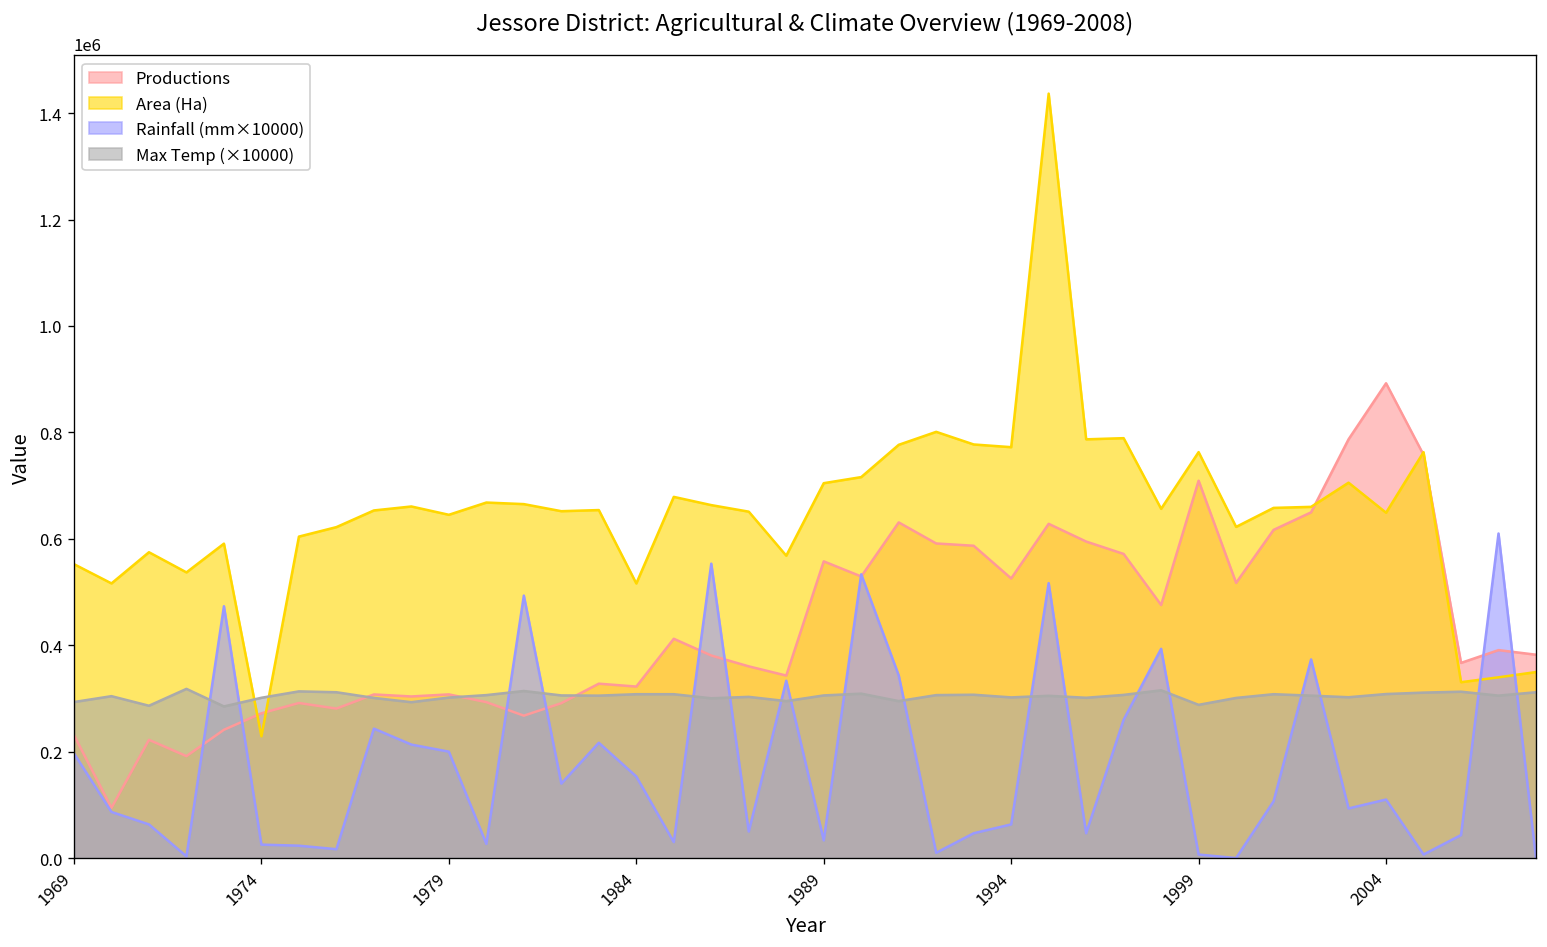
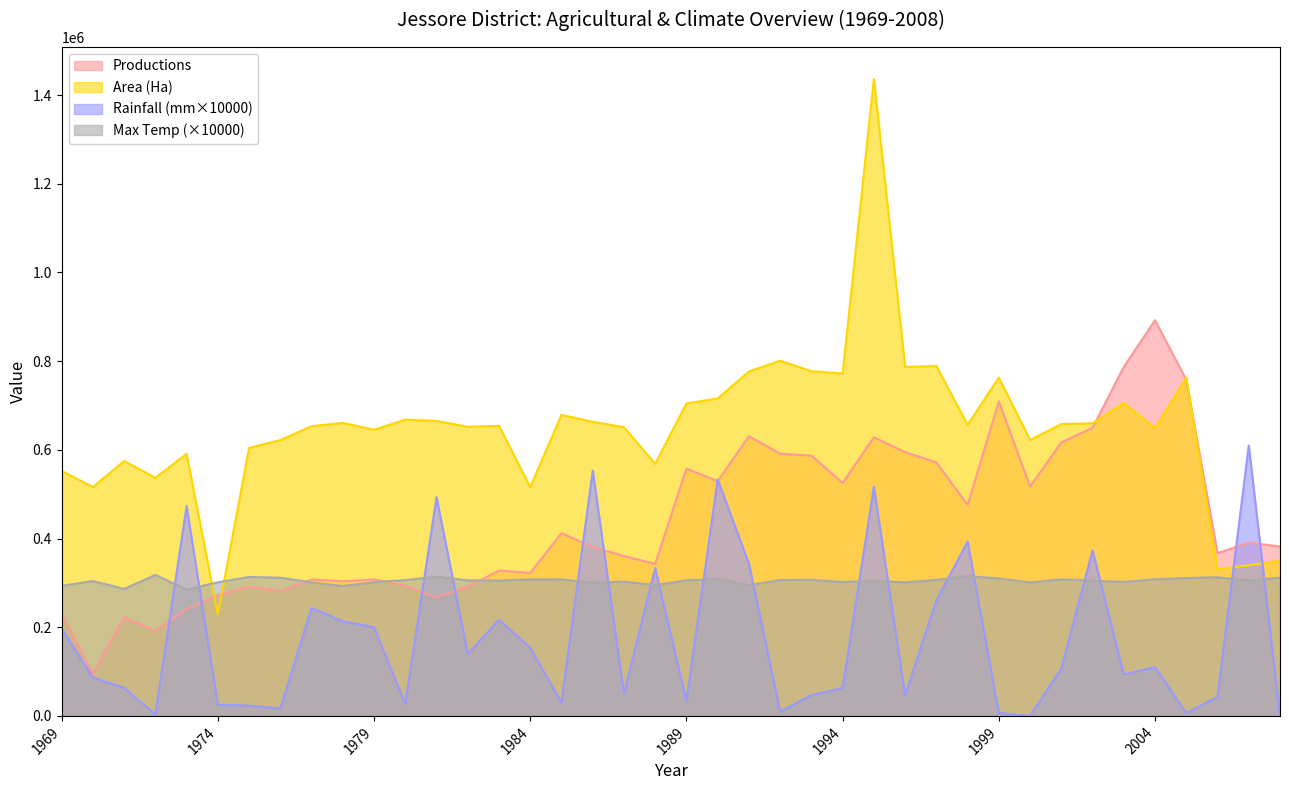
Max Temp (×10000), 1999: 290000 -> 310000
